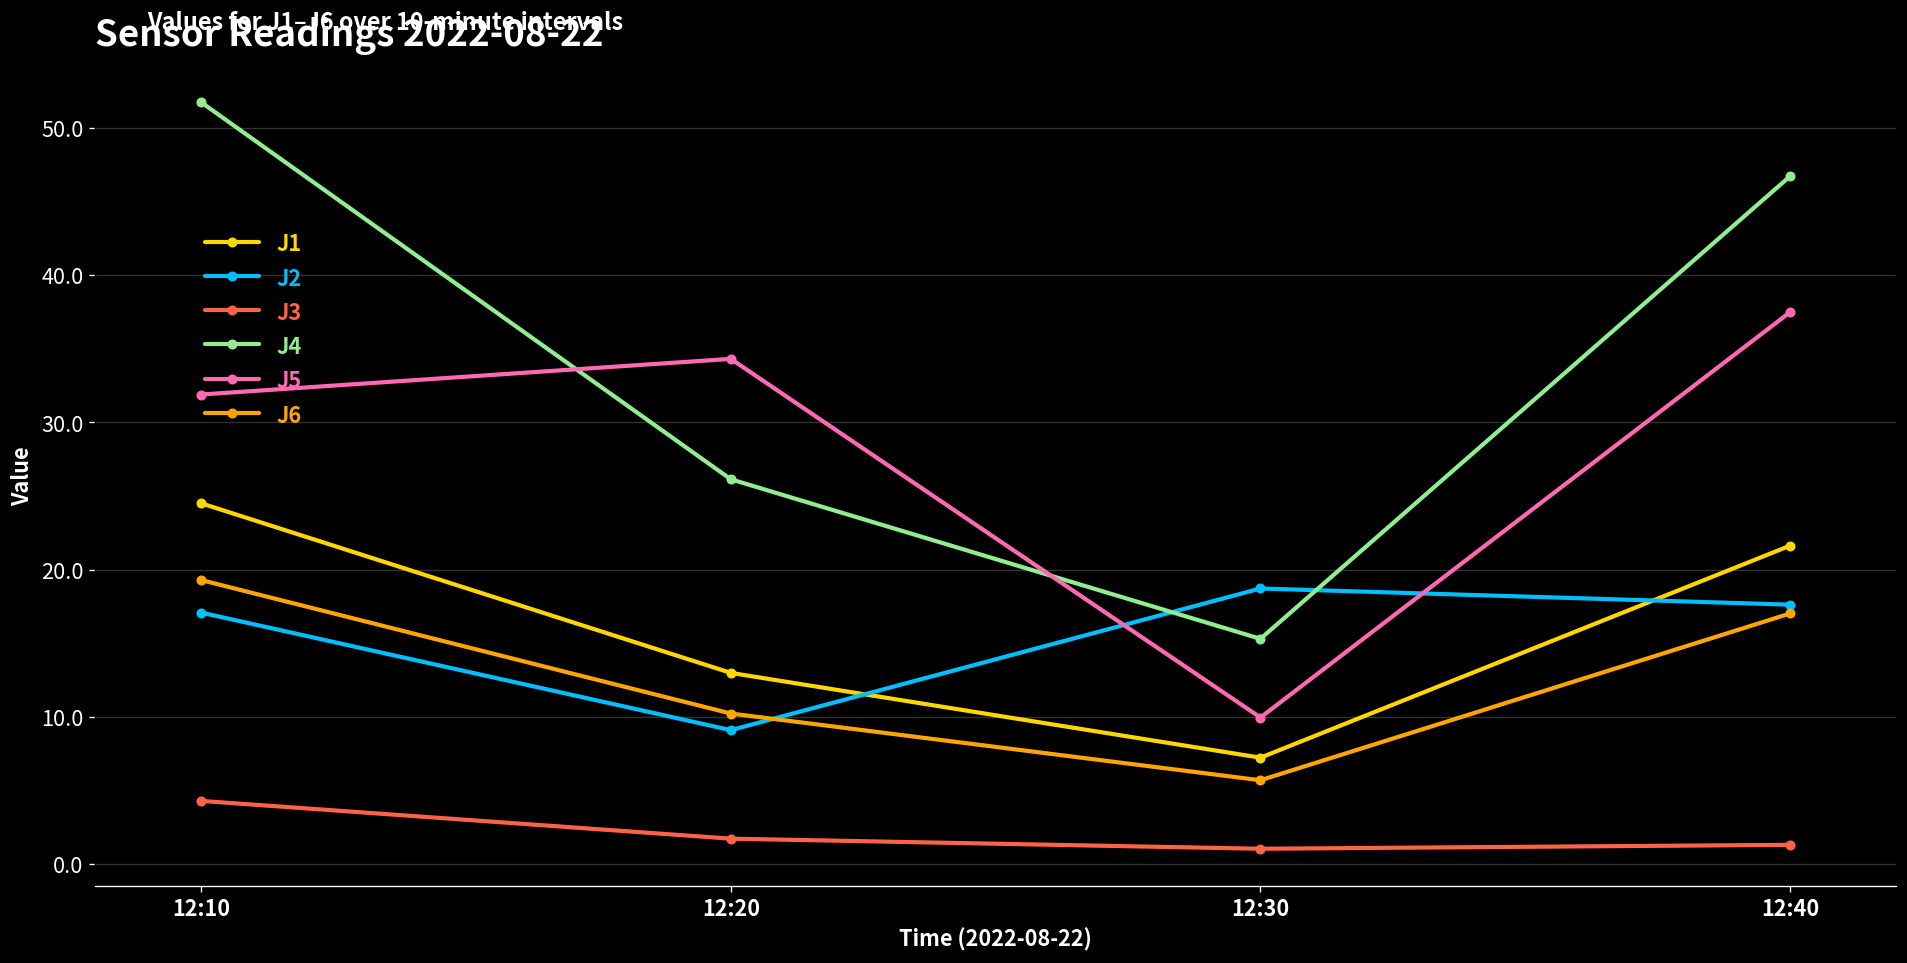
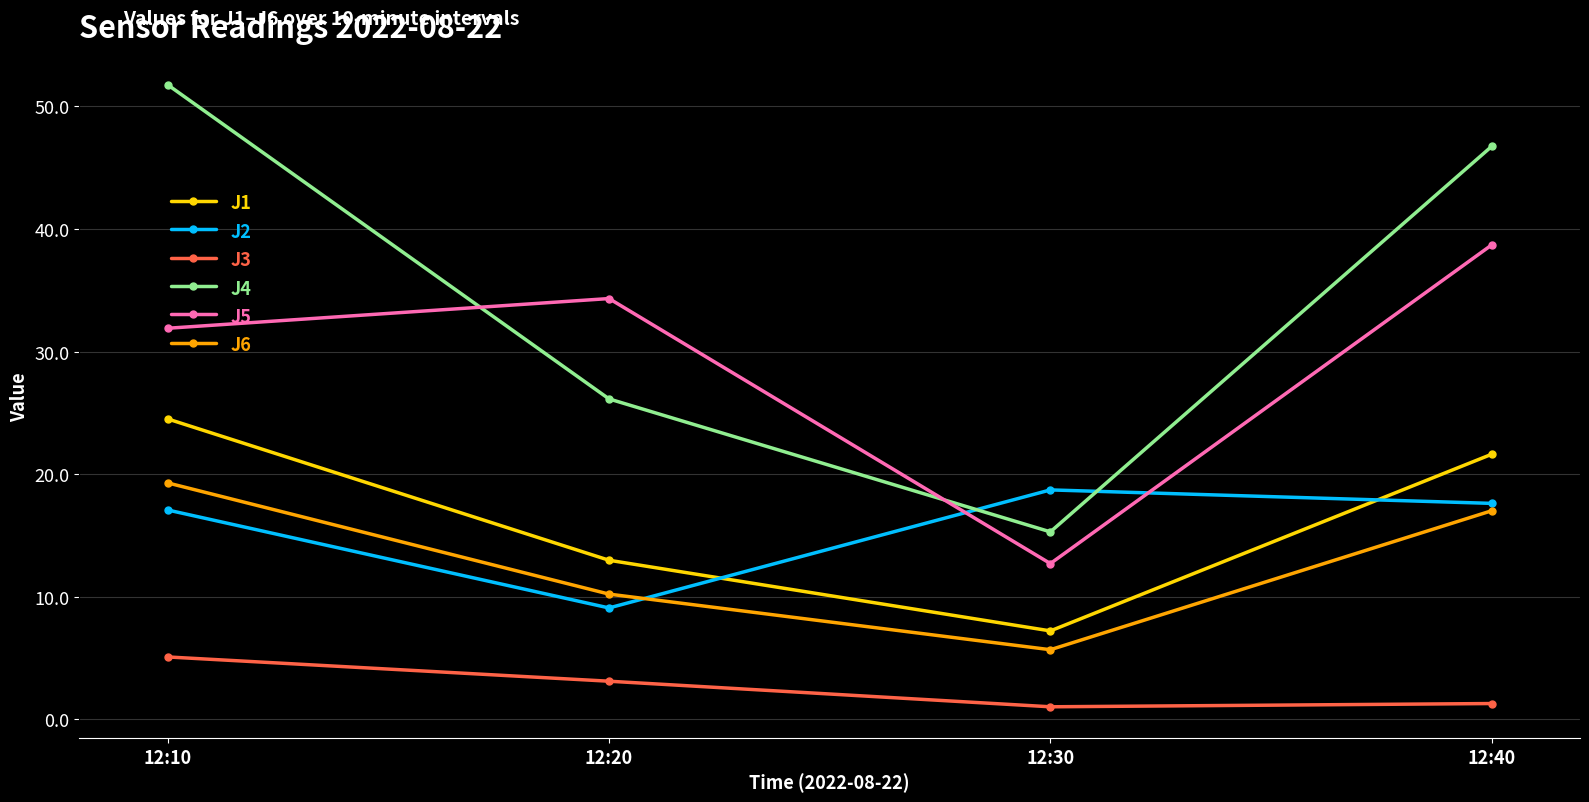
J3, 12:10: 4.3 -> 5.1
J3, 12:20: 1.7 -> 3.1
J5, 12:30: 9.9 -> 12.7
J5, 12:40: 37.5 -> 38.7
